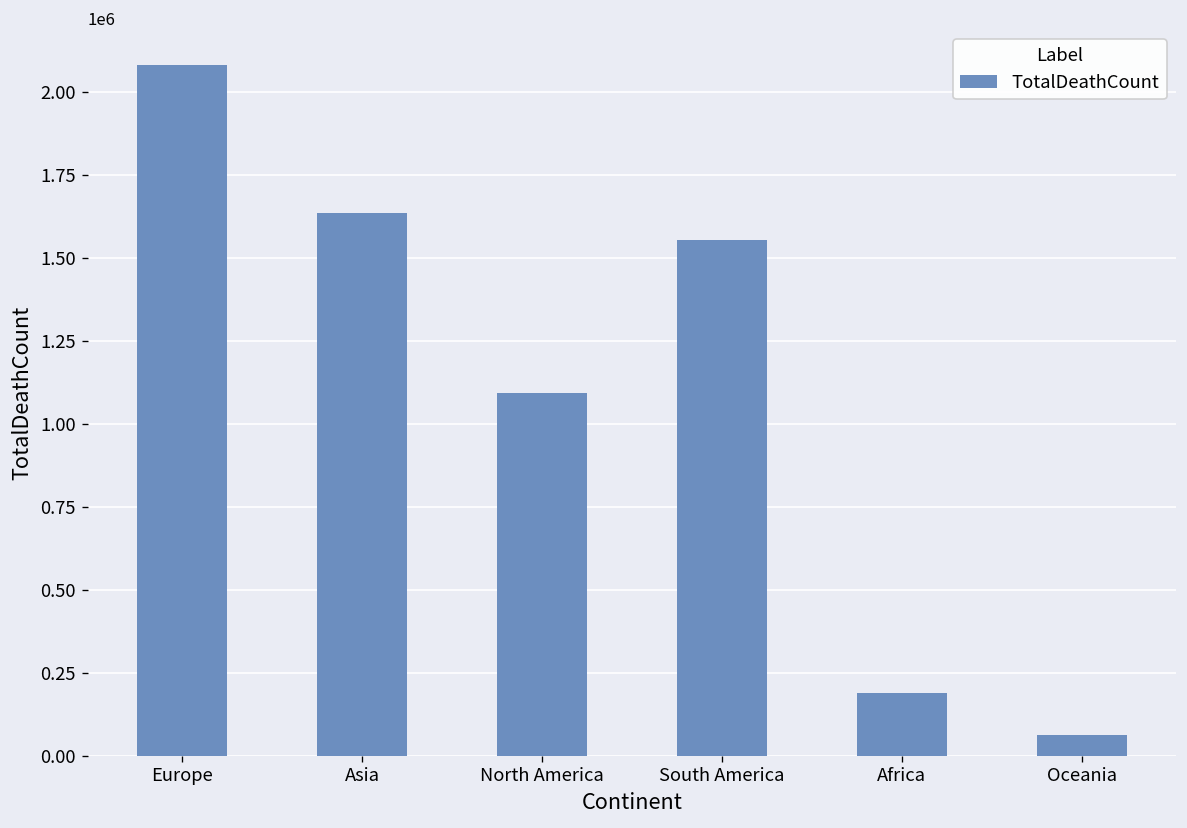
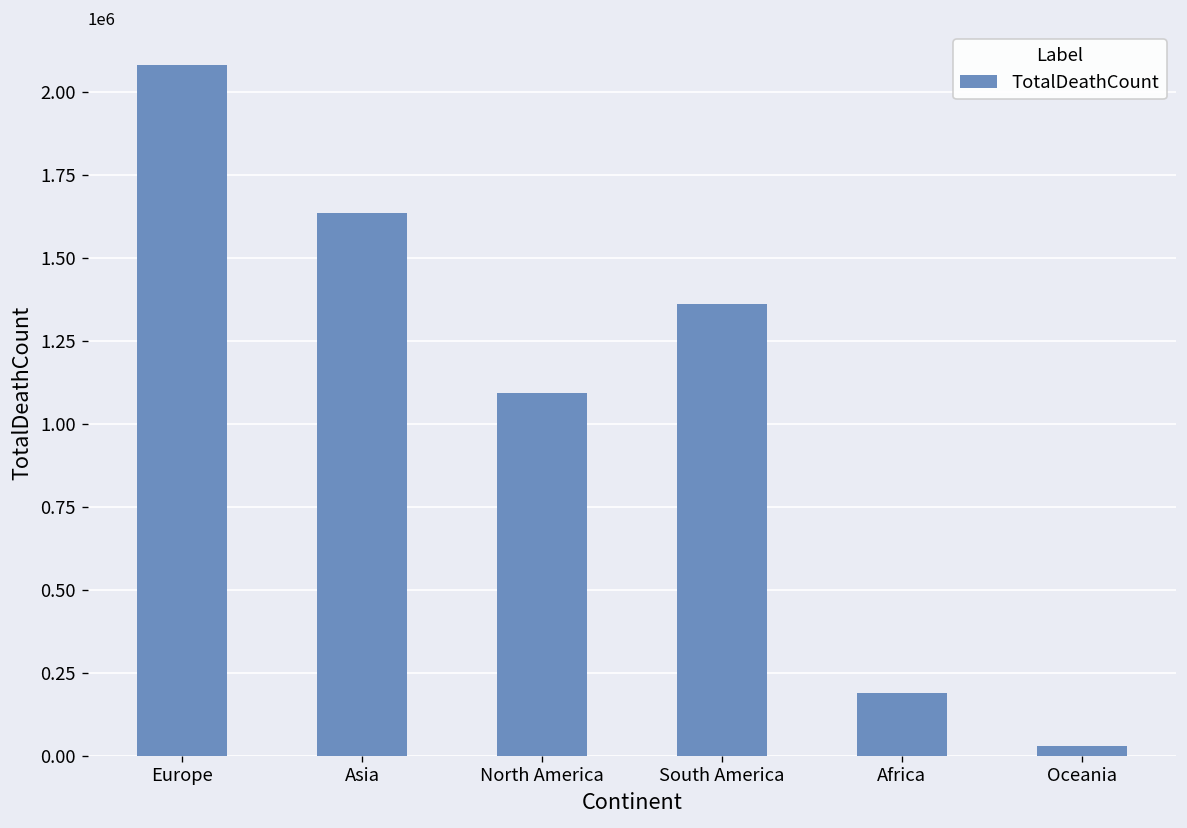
South America: 1550000 -> 1360000
Oceania: 60000 -> 30000
